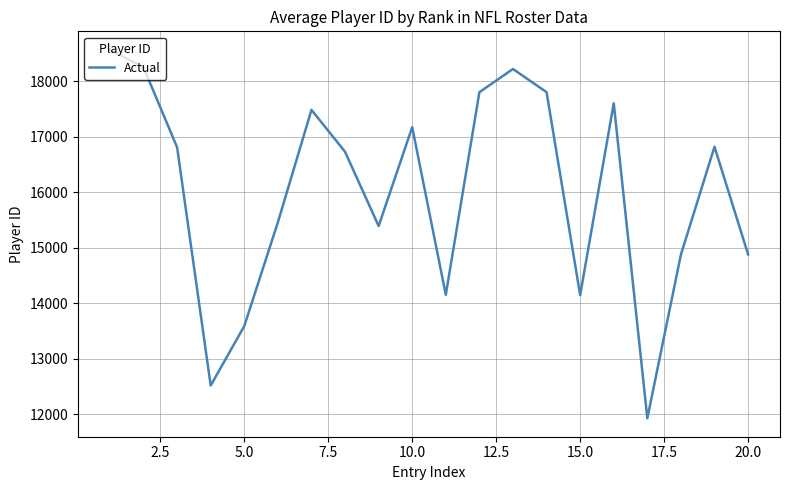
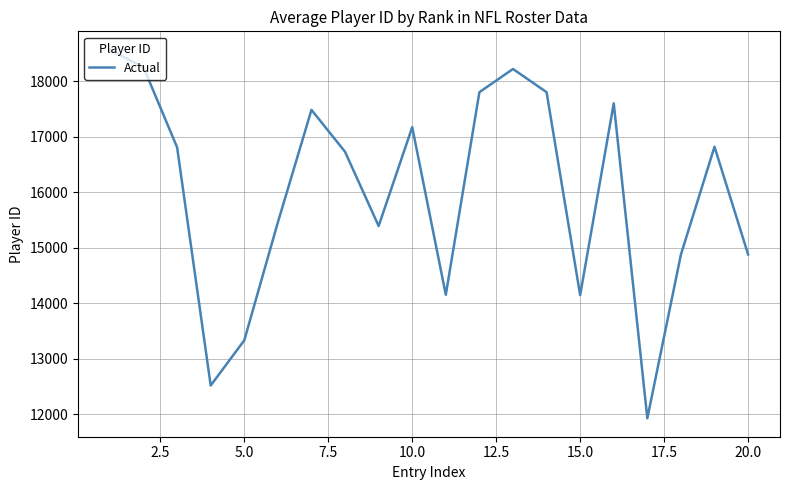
5.0: 13600 -> 13300
